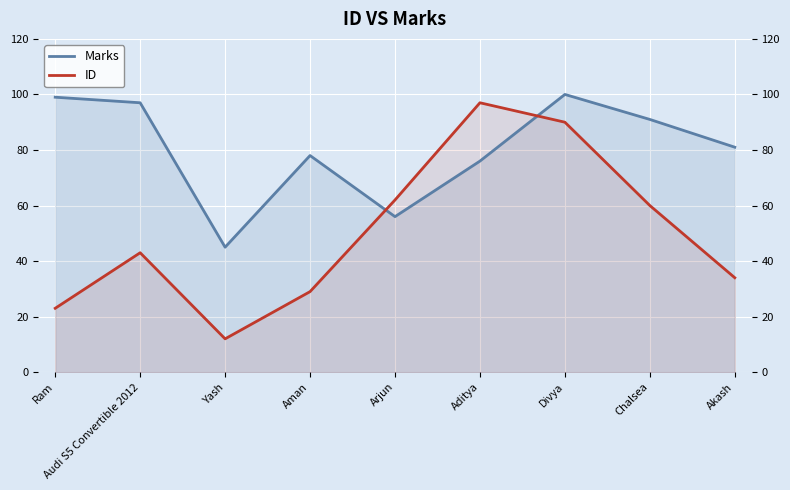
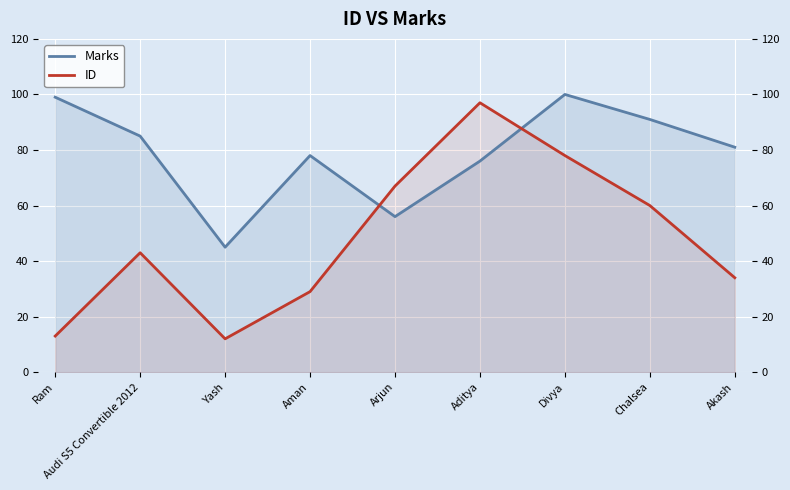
ID, Ram: 23 -> 13
Marks, Audi S5 Convertible 2012: 97 -> 85
ID, Arjun: 62 -> 67
ID, Divya: 90 -> 78
